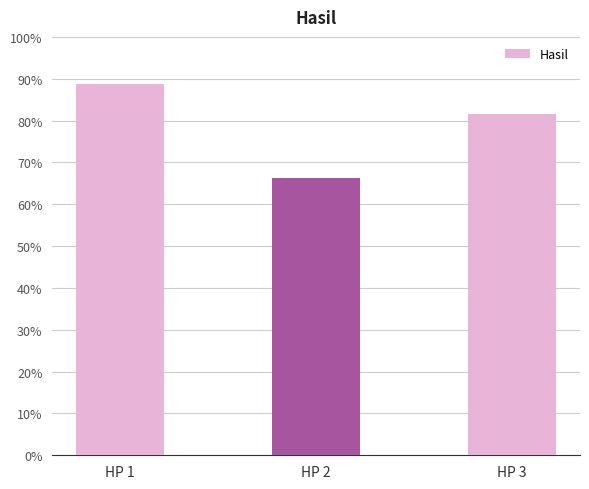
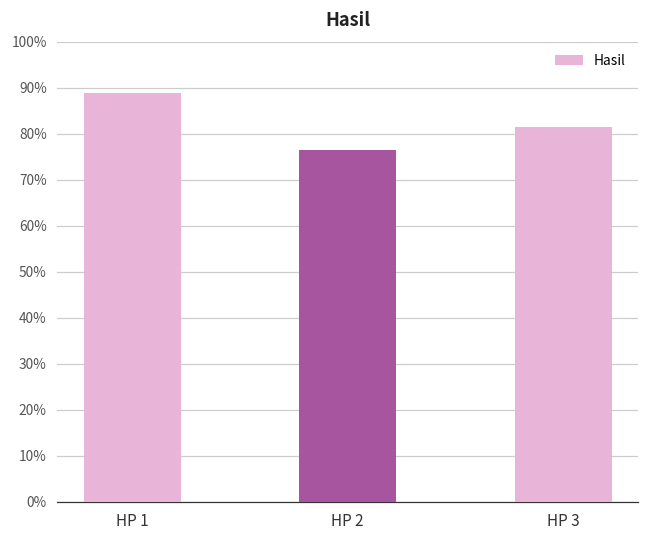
HP 2: 66% -> 76%
